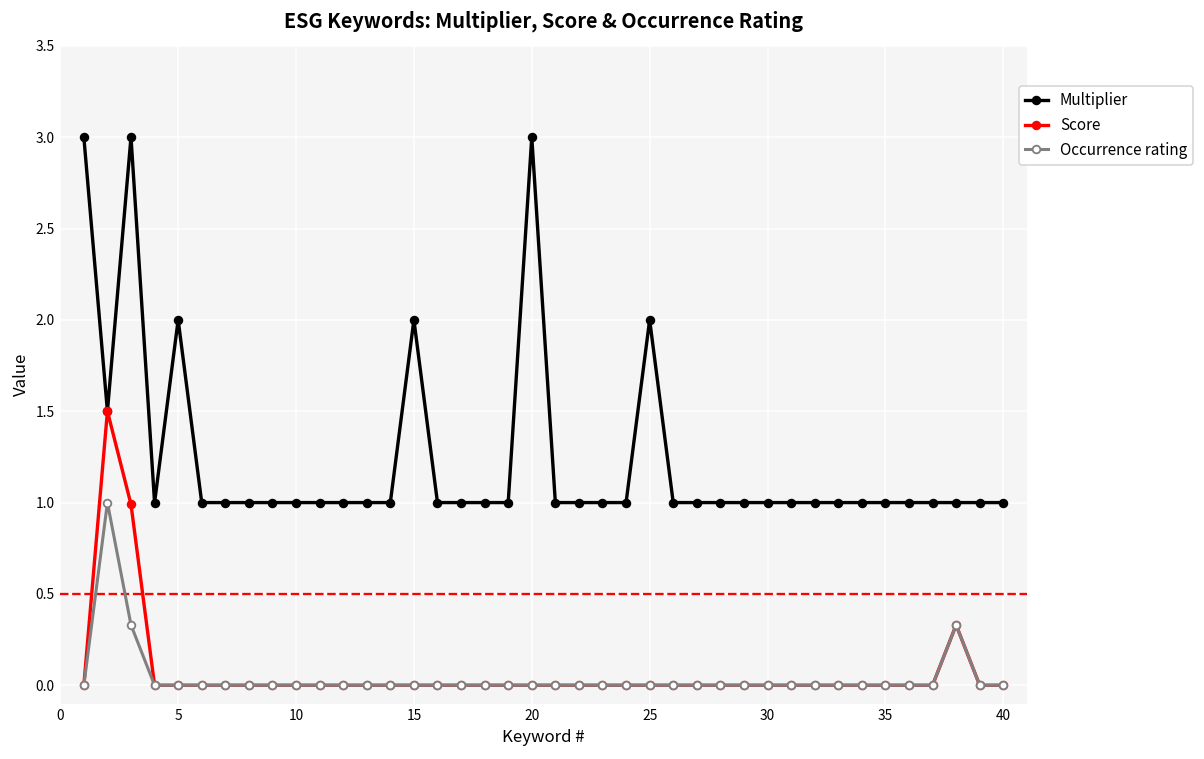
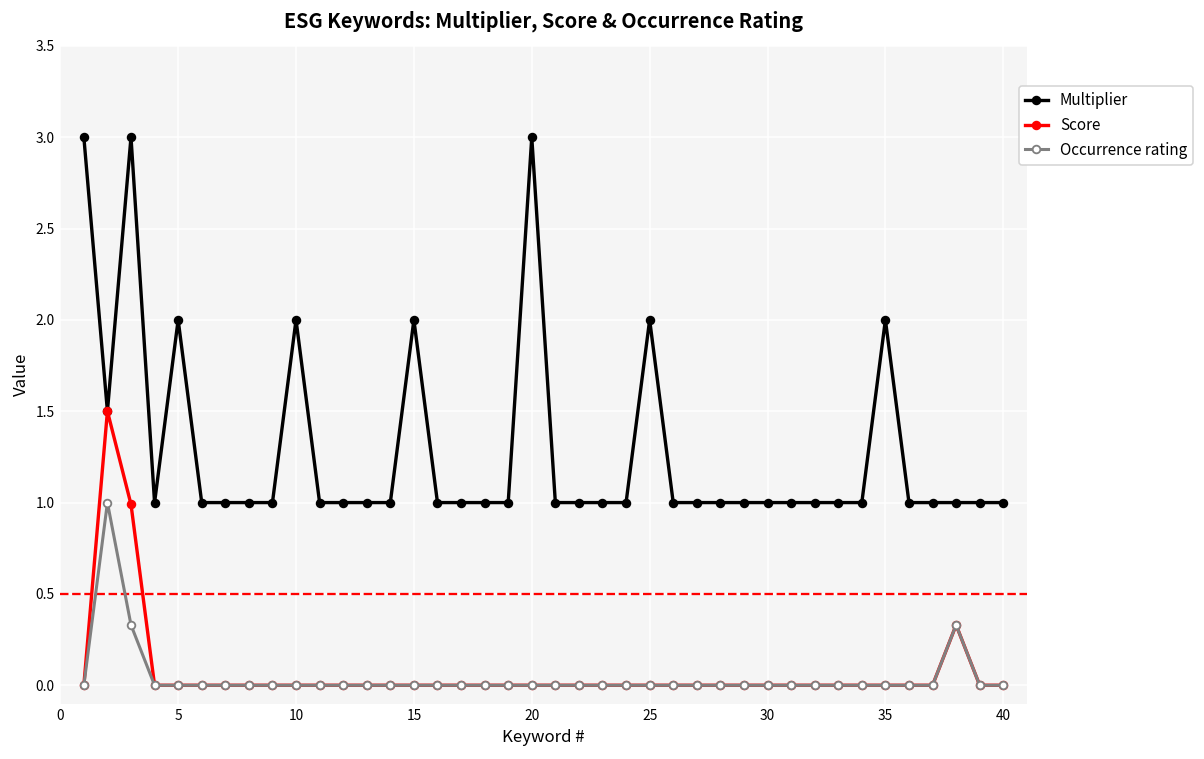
Multiplier, 10: 1 -> 2
Multiplier, 35: 1 -> 2
